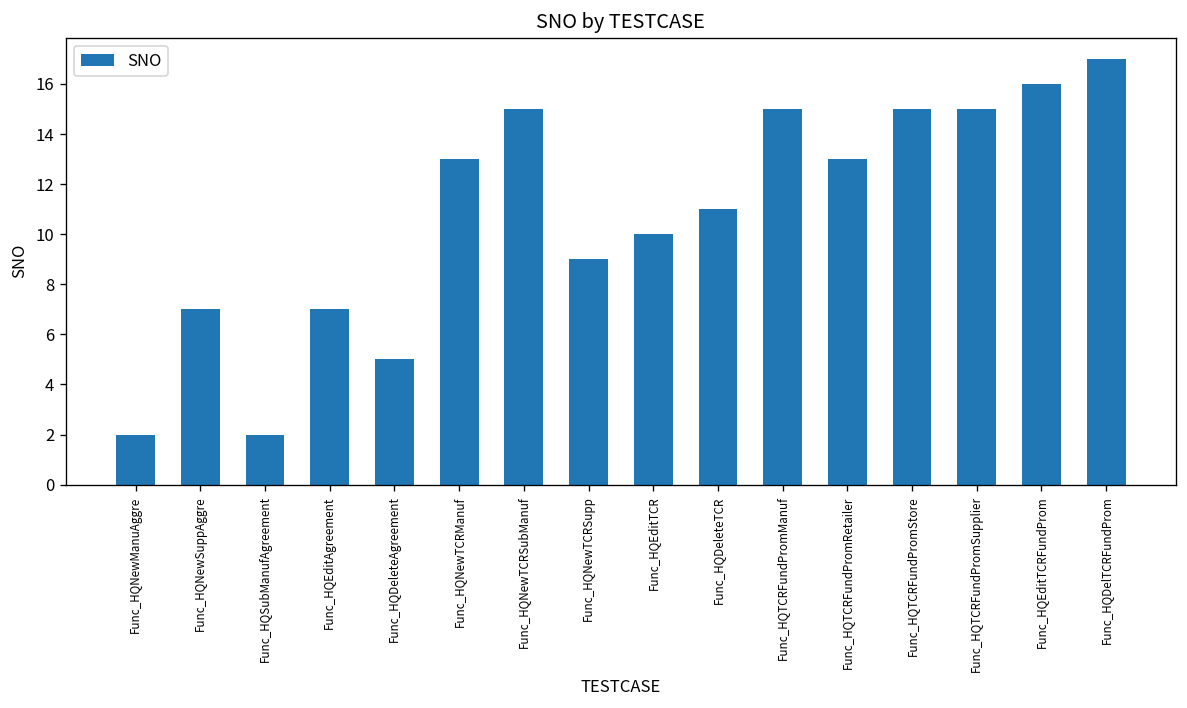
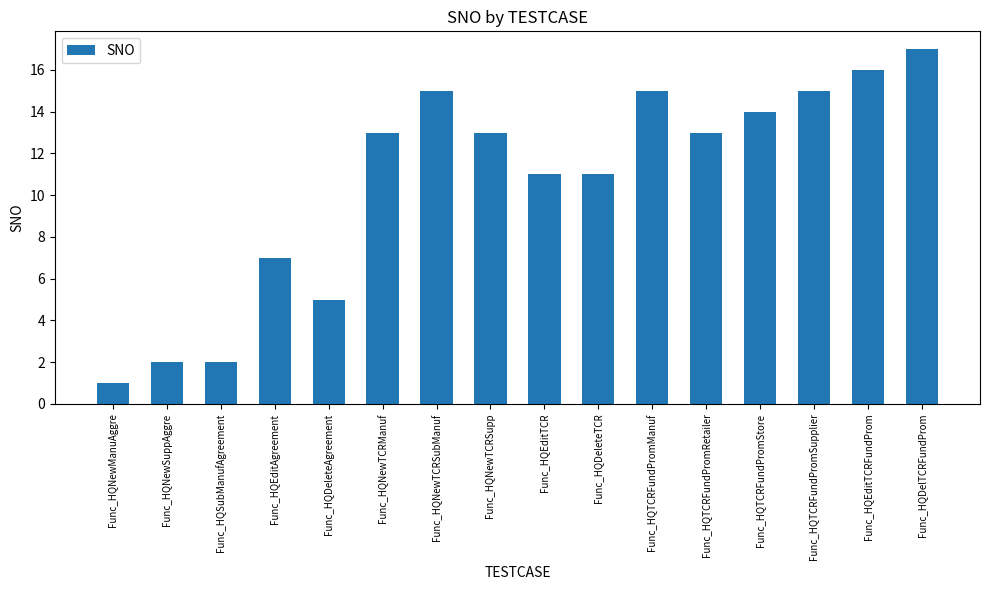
Func_HQNewManuAggre: 2 -> 1
Func_HQNewSuppAggre: 7 -> 2
Func_HQNewTCRSupp: 9 -> 13
Func_HQEditTCR: 10 -> 11
Func_HQTCRFundPromStore: 15 -> 14
